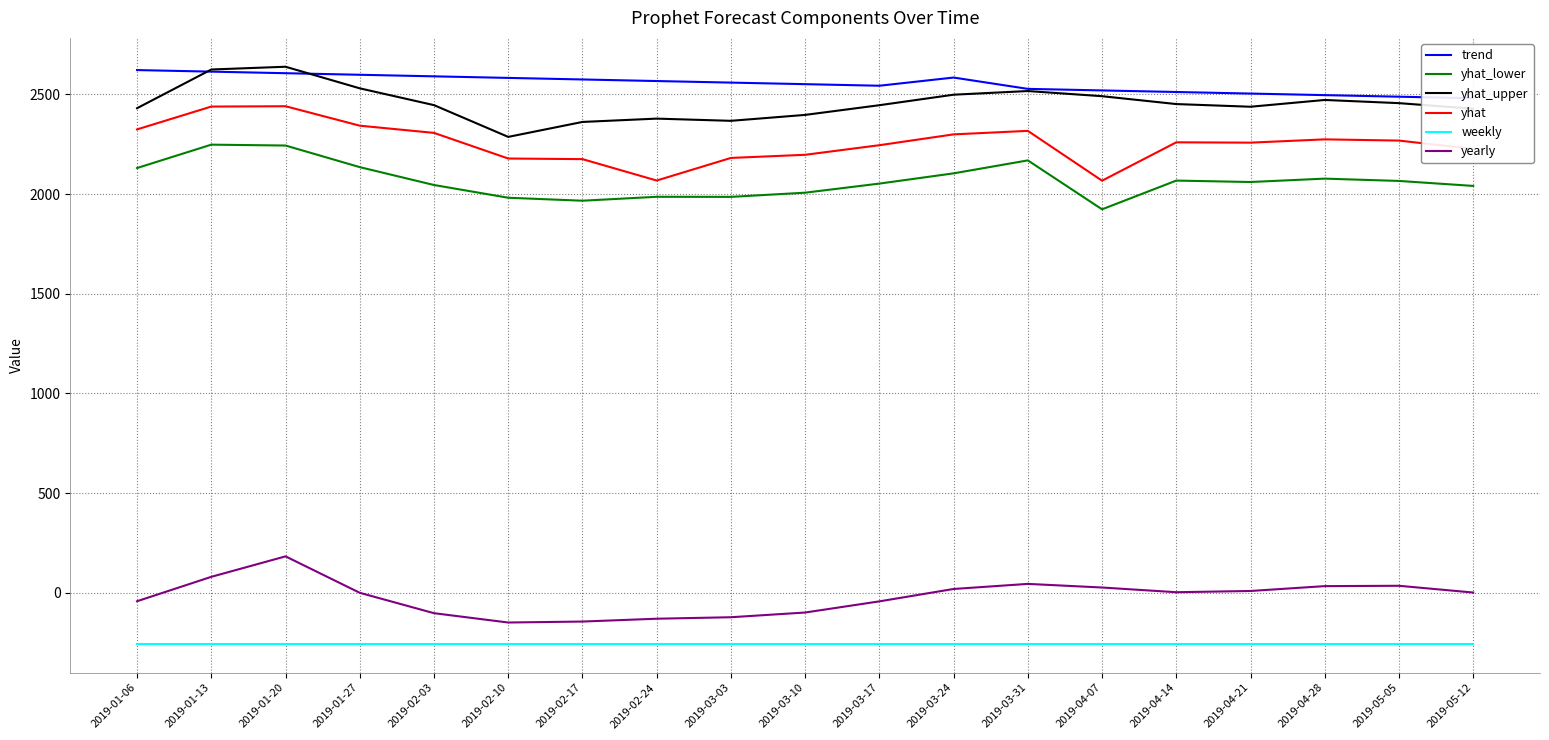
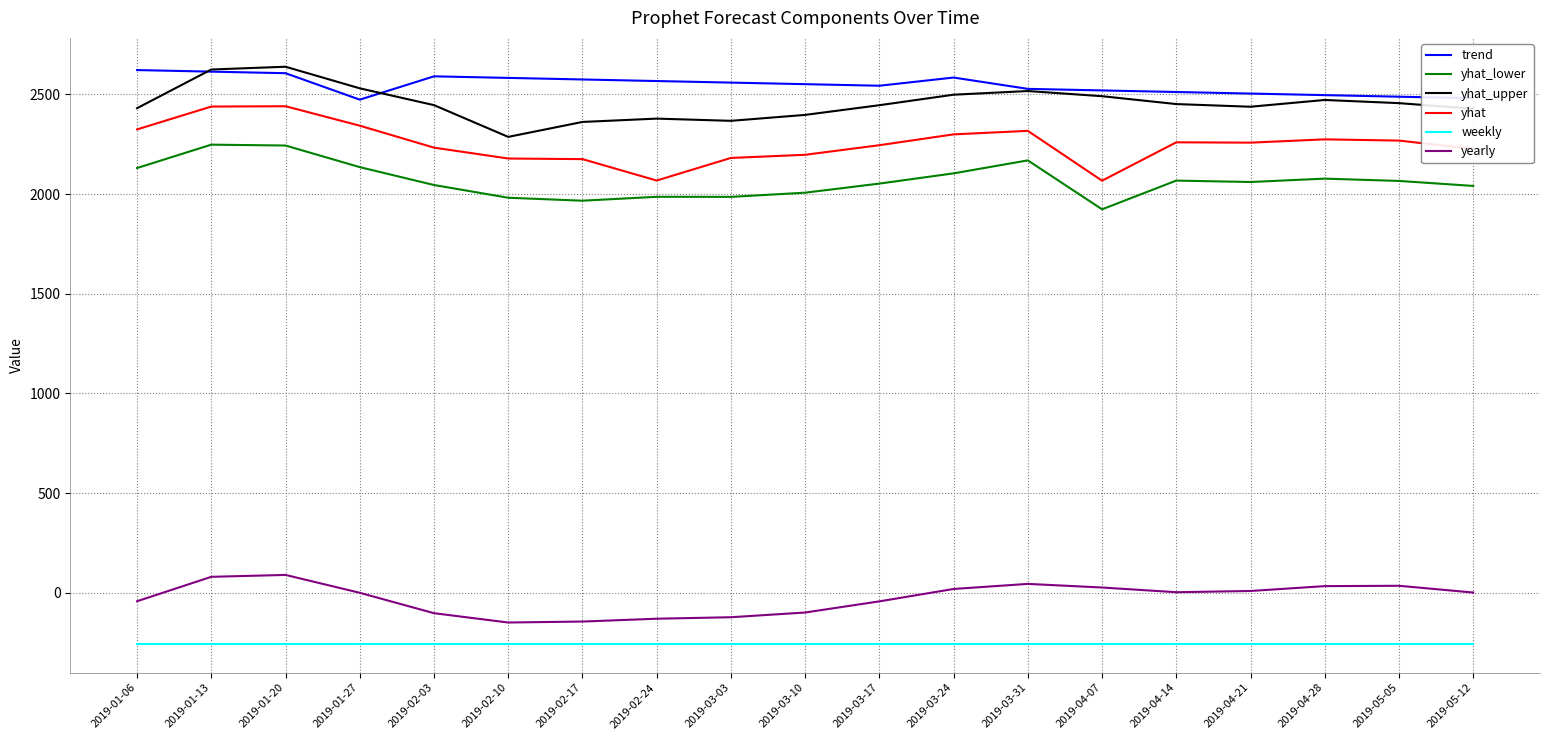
yearly, 2019-01-20: 180 -> 90
trend, 2019-01-27: 2600 -> 2470
yhat, 2019-02-03: 2310 -> 2230
